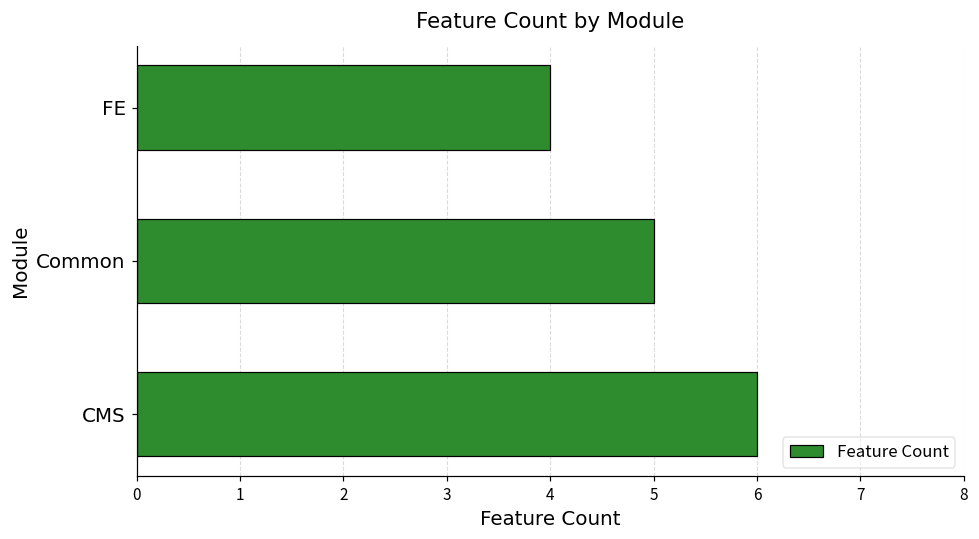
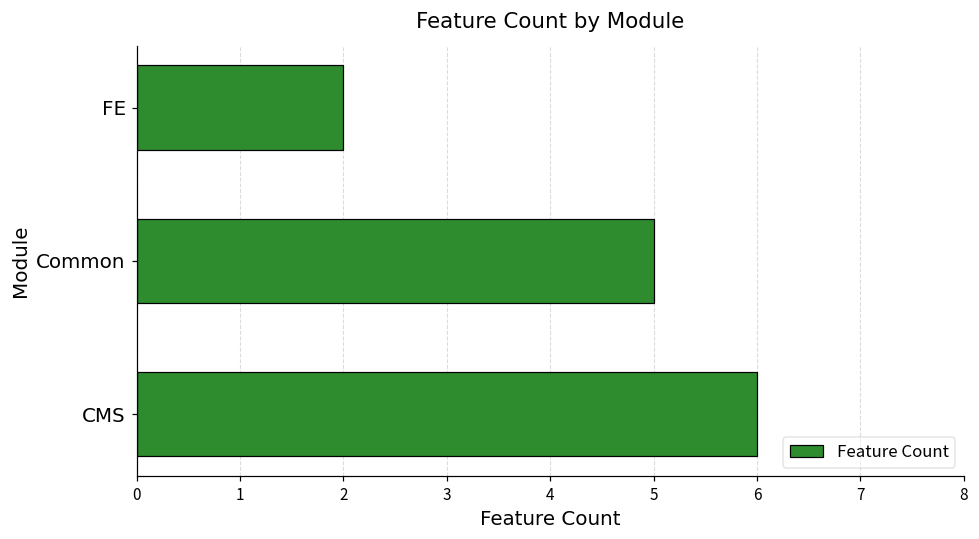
FE: 4 -> 2
